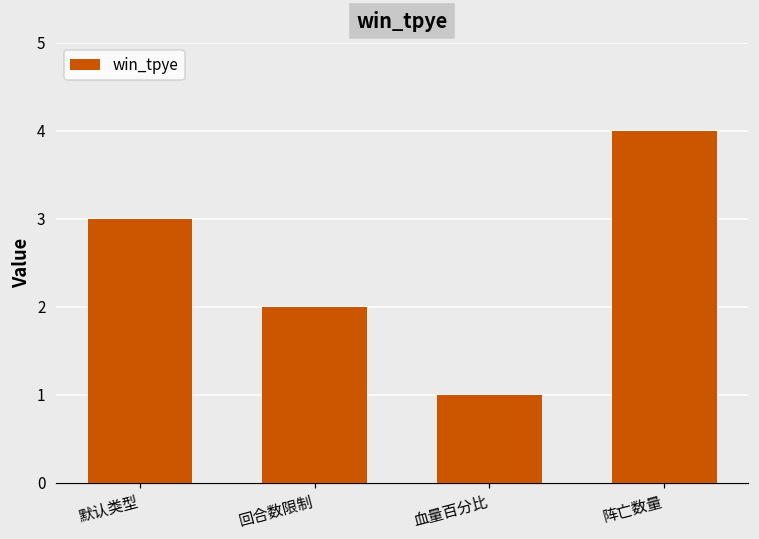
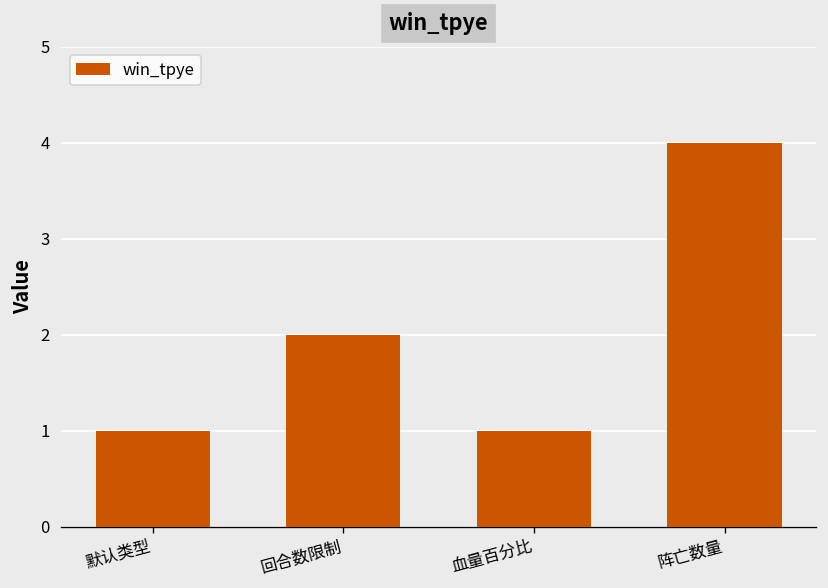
默认类型: 3 -> 1
